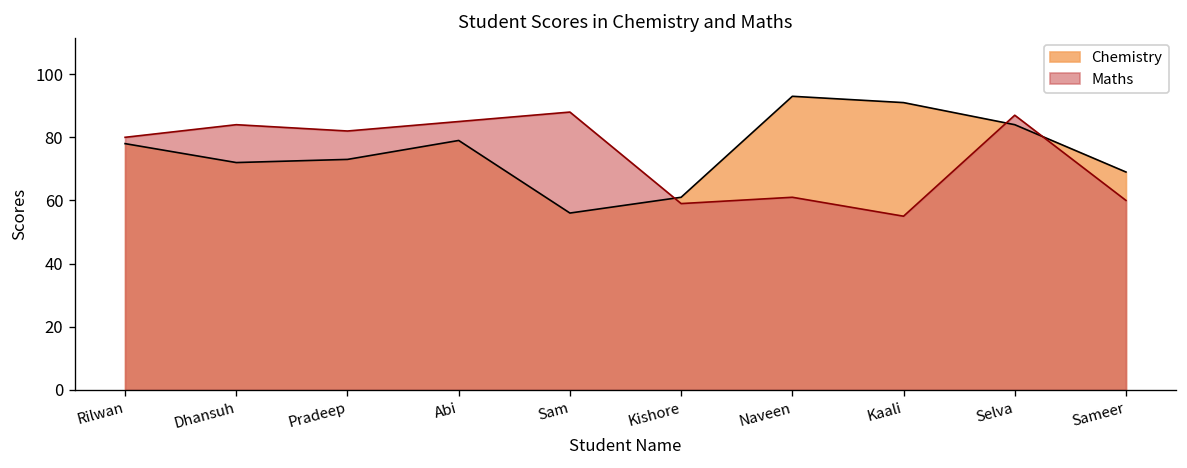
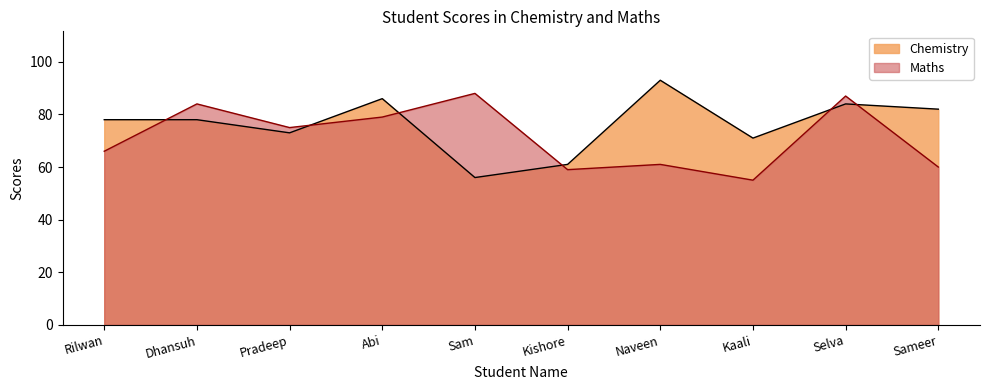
Maths, Rilwan: 80 -> 66
Chemistry, Dhansuh: 72 -> 78
Maths, Pradeep: 82 -> 75
Chemistry, Abi: 79 -> 86
Maths, Abi: 85 -> 79
Chemistry, Kaali: 91 -> 71
Chemistry, Sameer: 69 -> 82
